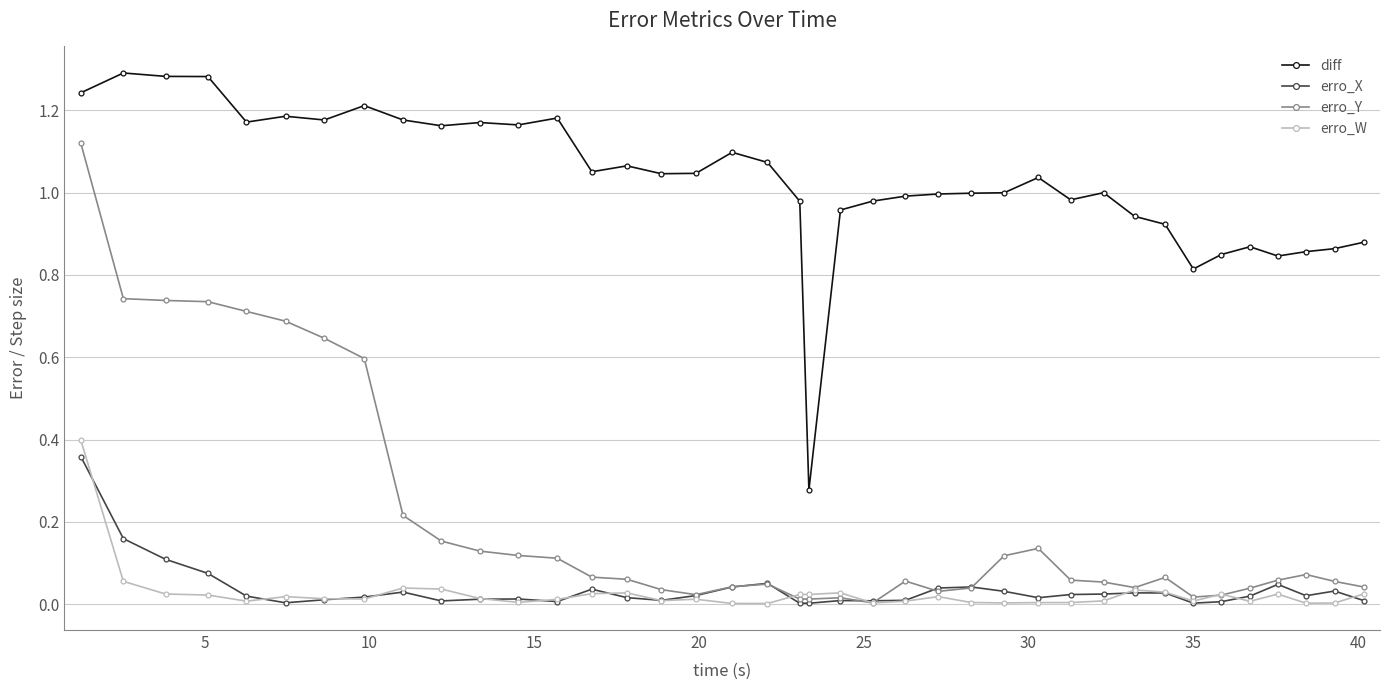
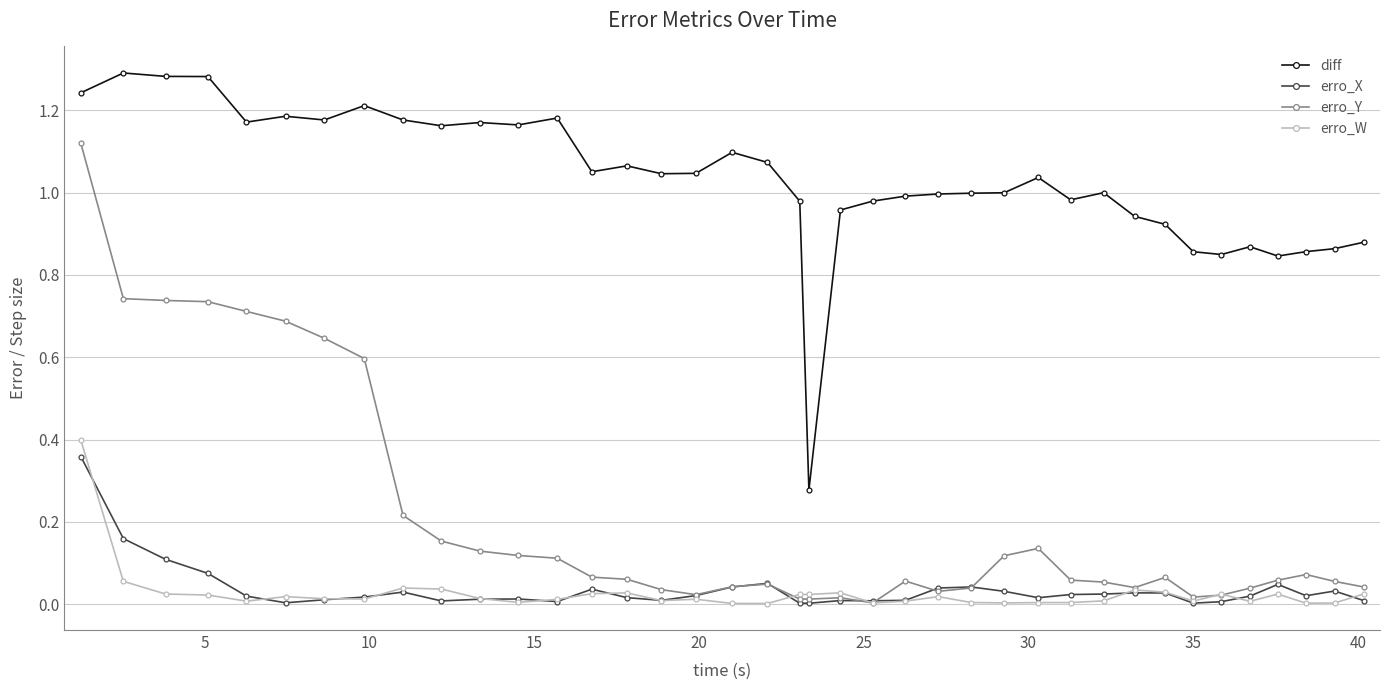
diff, 35: 0.81 -> 0.86
